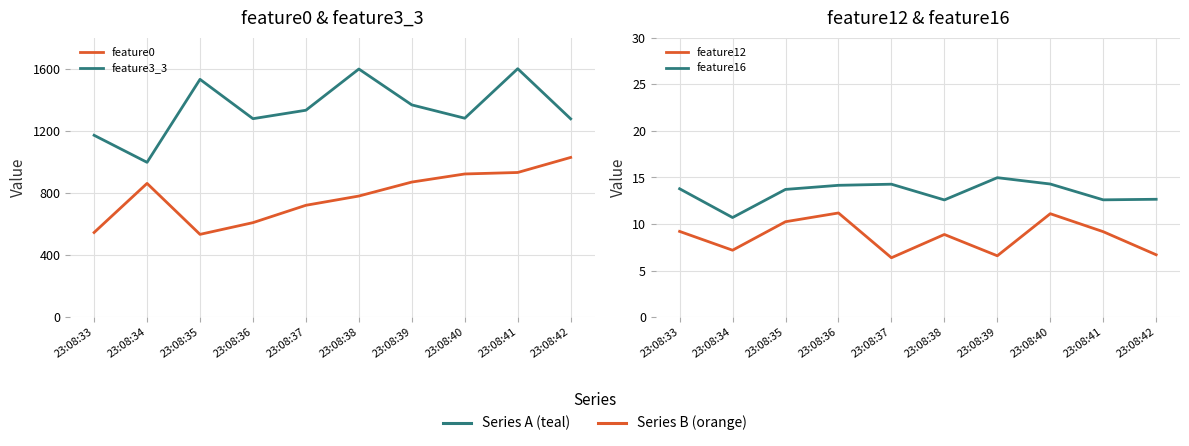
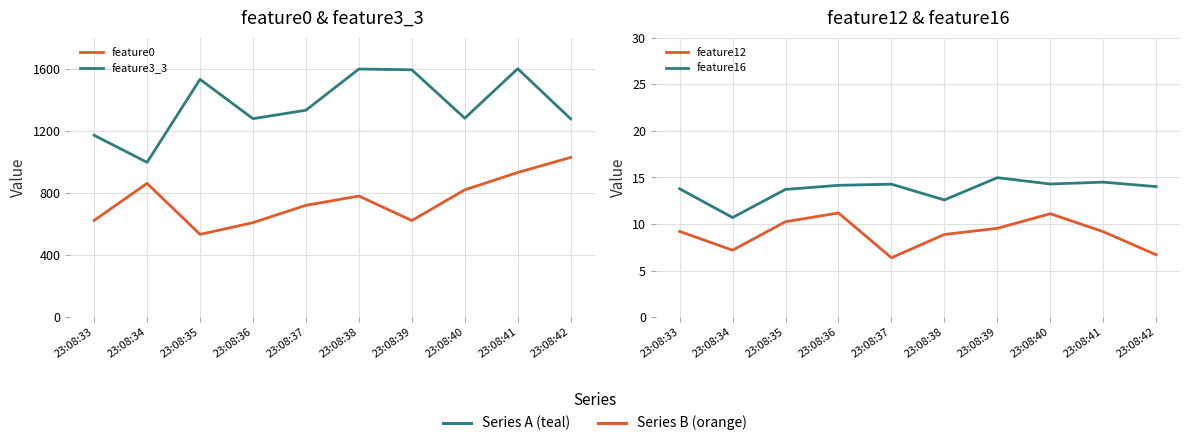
feature0 & feature3_3, feature0, 23:08:33: 550 -> 620
feature0 & feature3_3, feature0, 23:08:39: 870 -> 620
feature0 & feature3_3, feature3_3, 23:08:39: 1370 -> 1590
feature0 & feature3_3, feature0, 23:08:40: 920 -> 820
feature12 & feature16, feature12, 23:08:39: 7 -> 10
feature12 & feature16, feature16, 23:08:41: 13 -> 15
feature12 & feature16, feature16, 23:08:42: 13 -> 14
